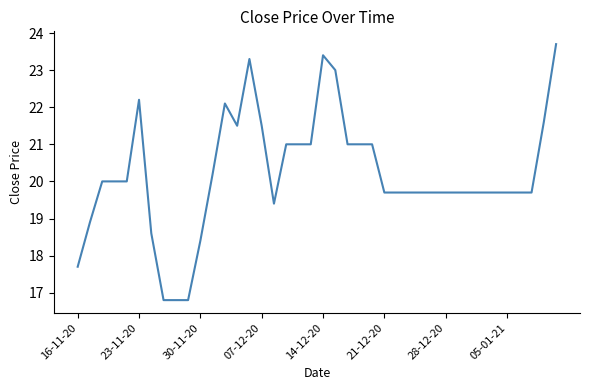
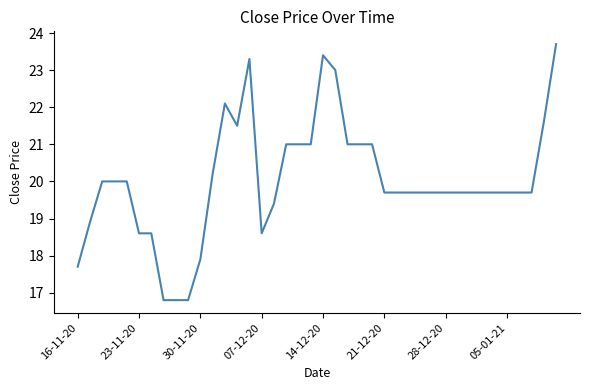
23-11-20: 22.2 -> 18.6
30-11-20: 18.4 -> 17.9
07-12-20: 21.5 -> 18.6
